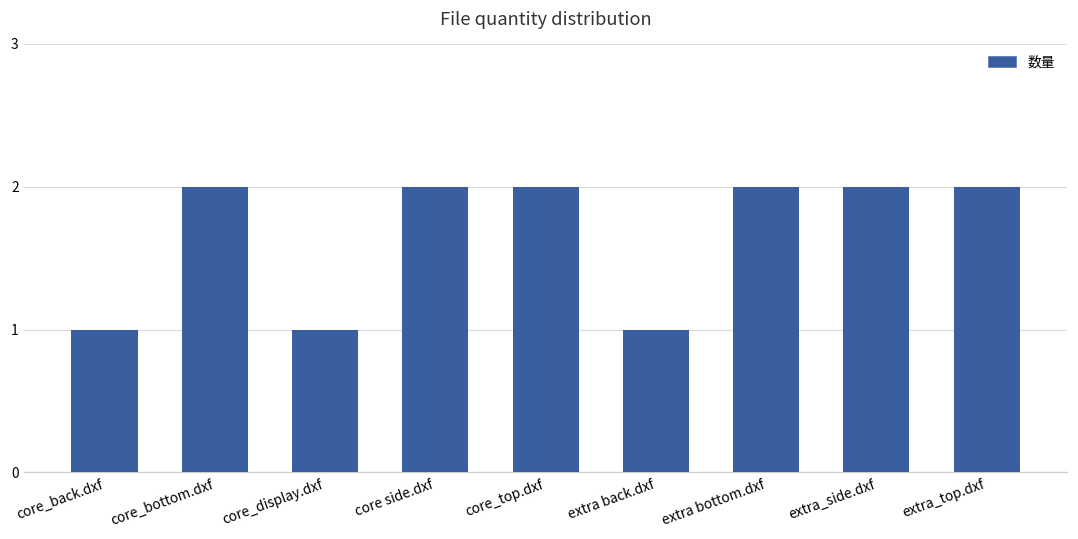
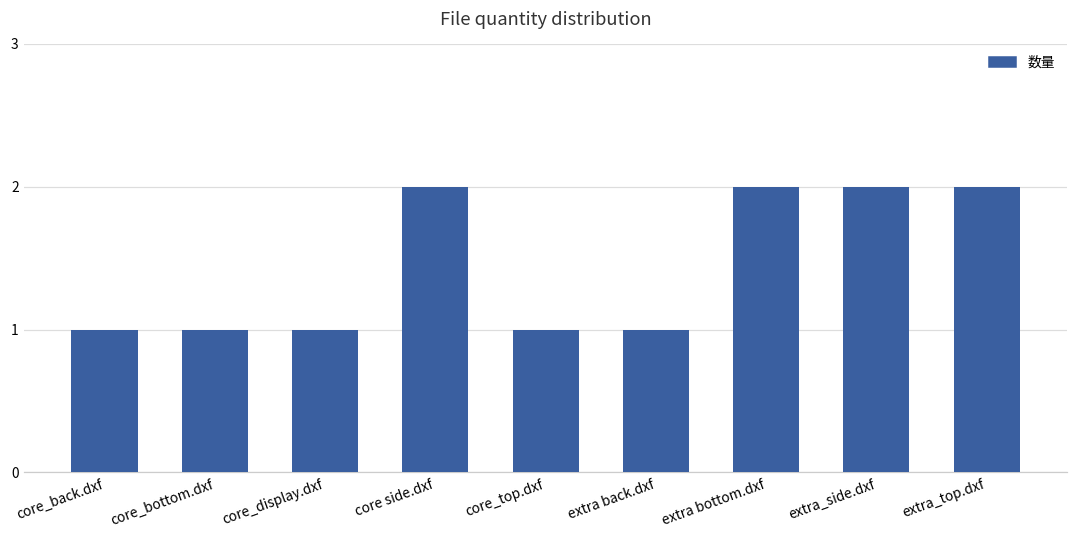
core_bottom.dxf: 2 -> 1
core_top.dxf: 2 -> 1
